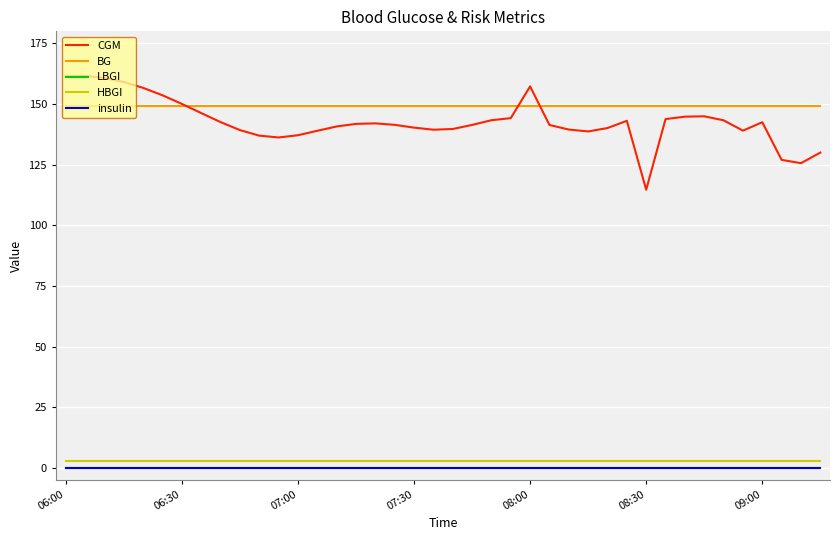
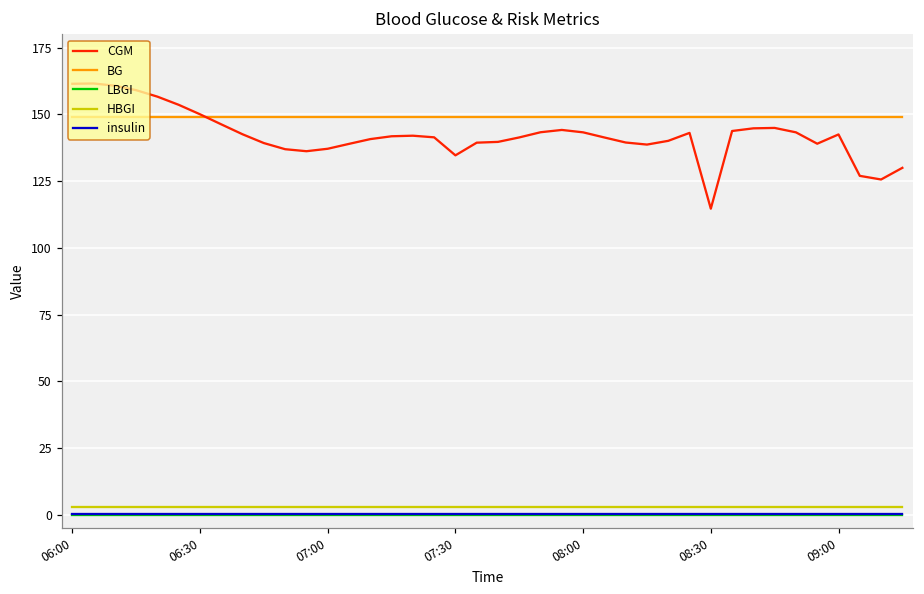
CGM, 07:30: 140 -> 135
CGM, 08:00: 157 -> 143
